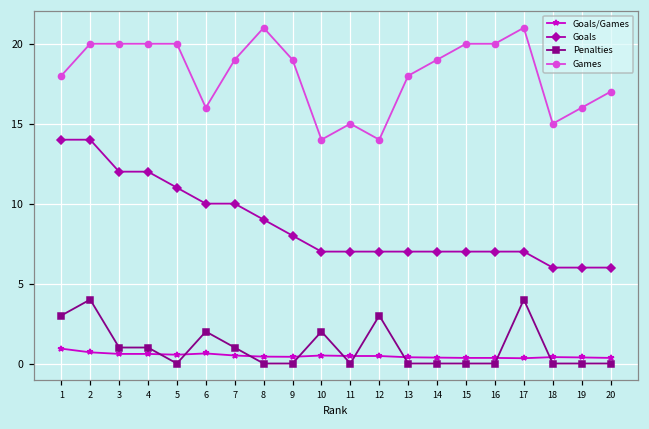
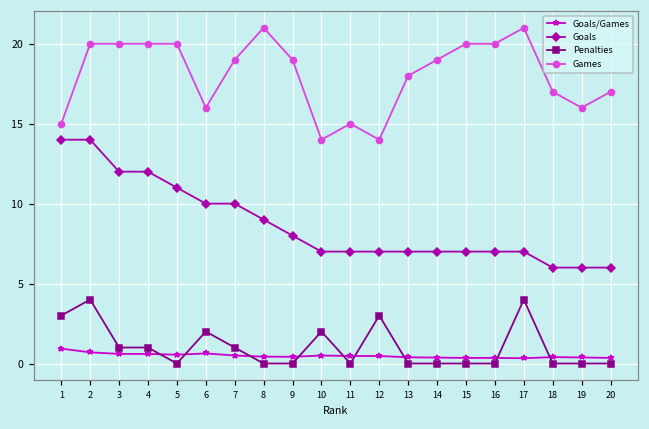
Games, 1: 18 -> 15
Games, 18: 15 -> 17
